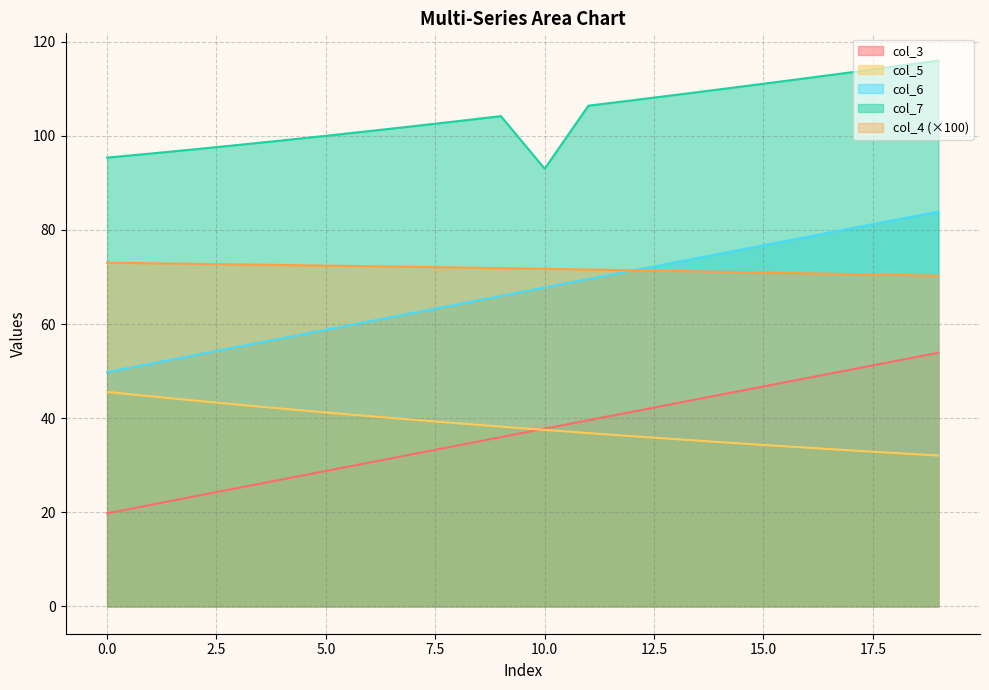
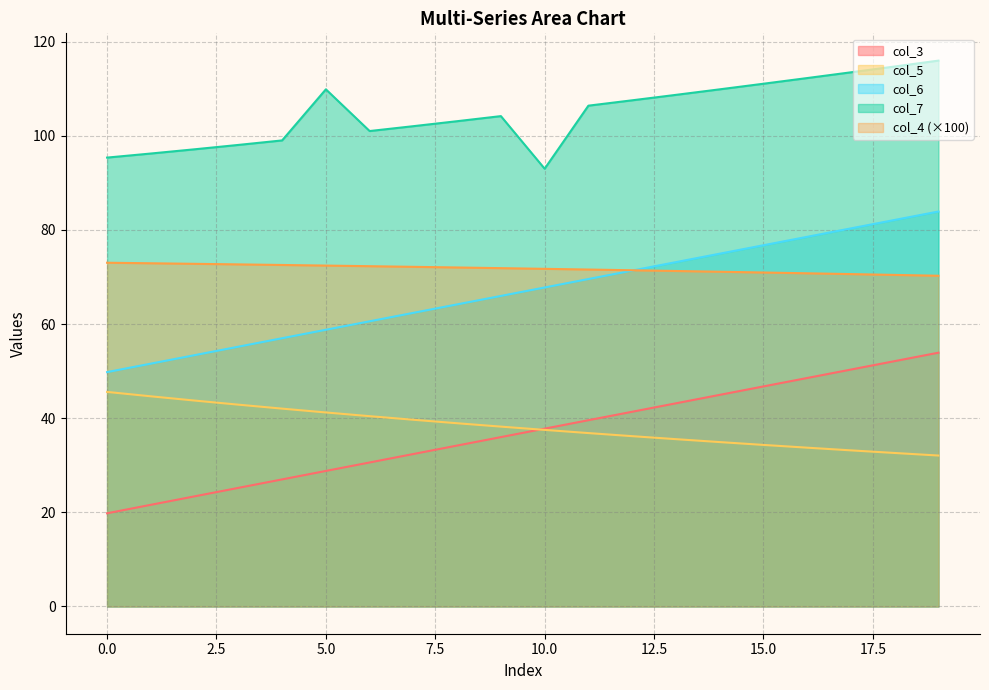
col_7, 5.0: 100 -> 110
